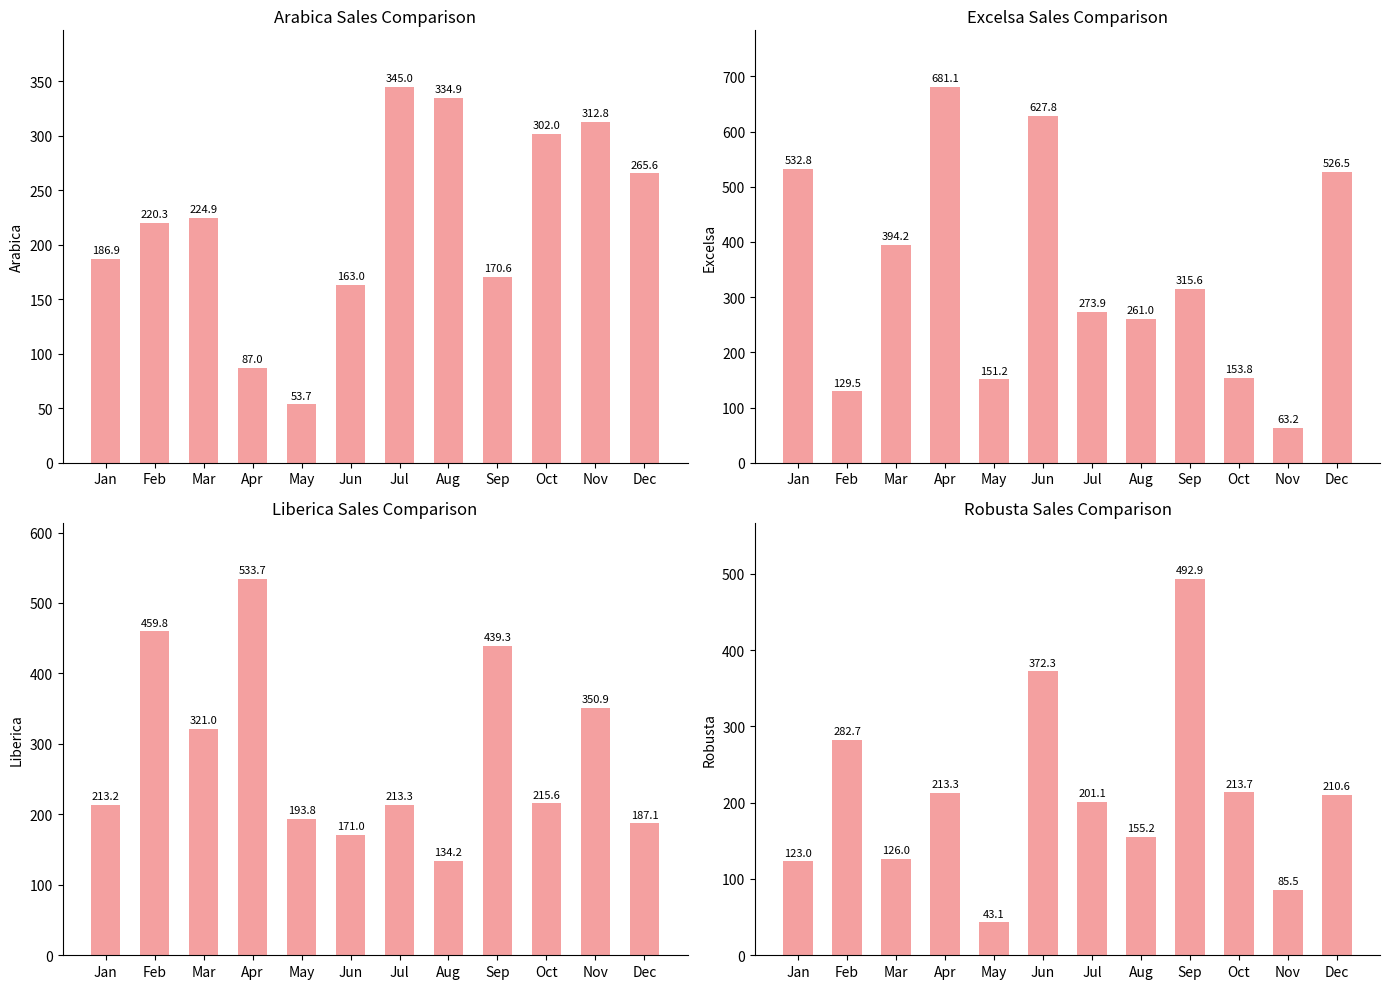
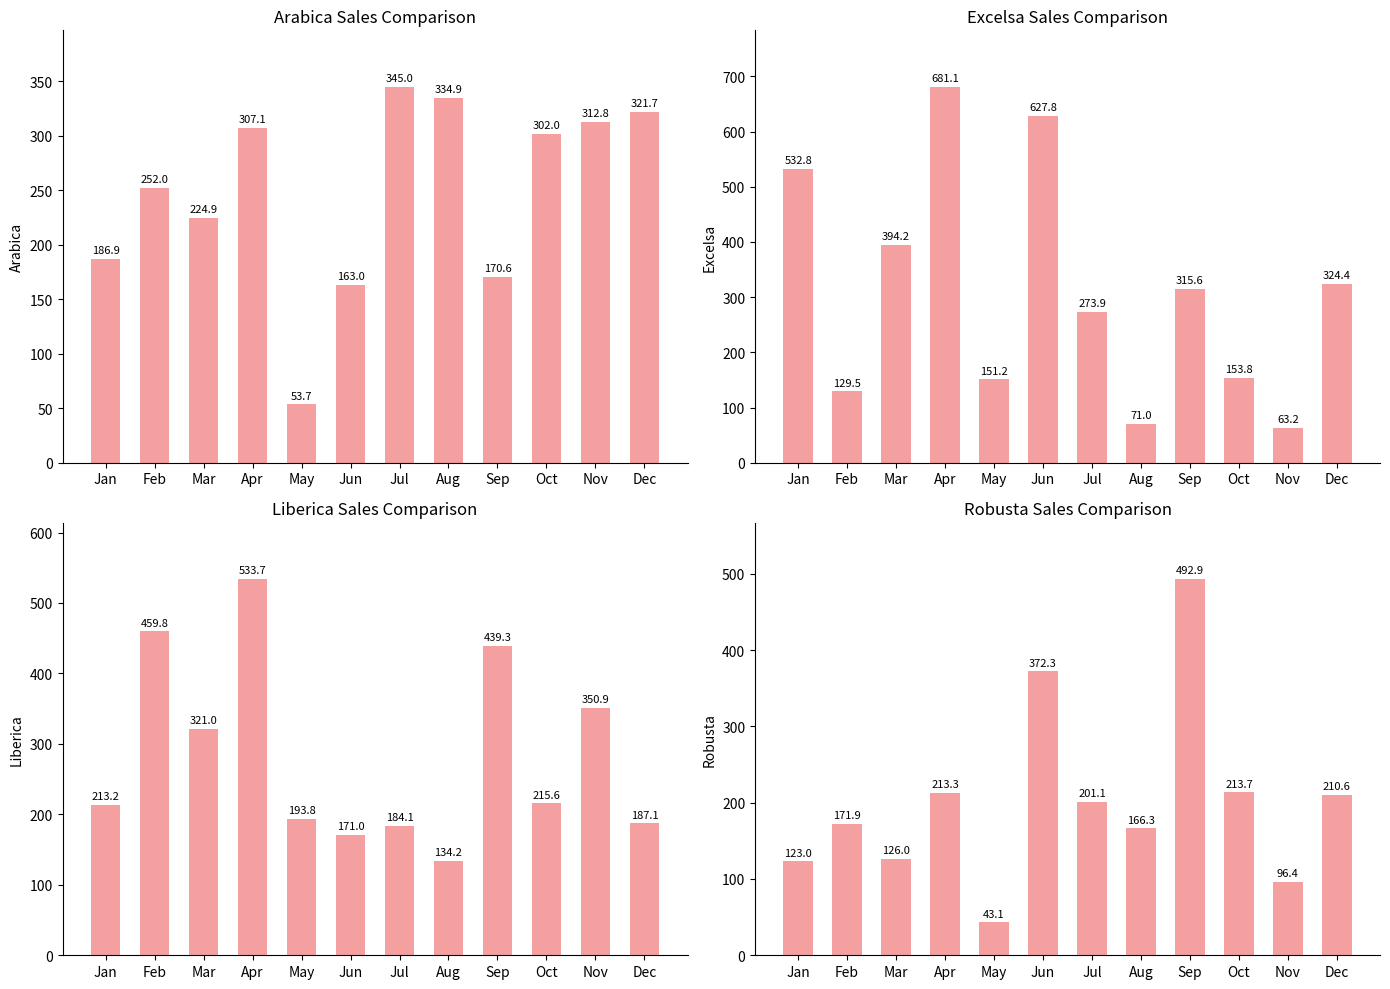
Arabica Sales Comparison, Feb: 220.3 -> 252.0
Arabica Sales Comparison, Apr: 87.0 -> 307.1
Arabica Sales Comparison, Dec: 265.6 -> 321.7
Excelsa Sales Comparison, Aug: 261.0 -> 71.0
Excelsa Sales Comparison, Dec: 526.5 -> 324.4
Liberica Sales Comparison, Jul: 213.3 -> 184.1
Robusta Sales Comparison, Feb: 282.7 -> 171.9
Robusta Sales Comparison, Aug: 155.2 -> 166.3
Robusta Sales Comparison, Nov: 85.5 -> 96.4
